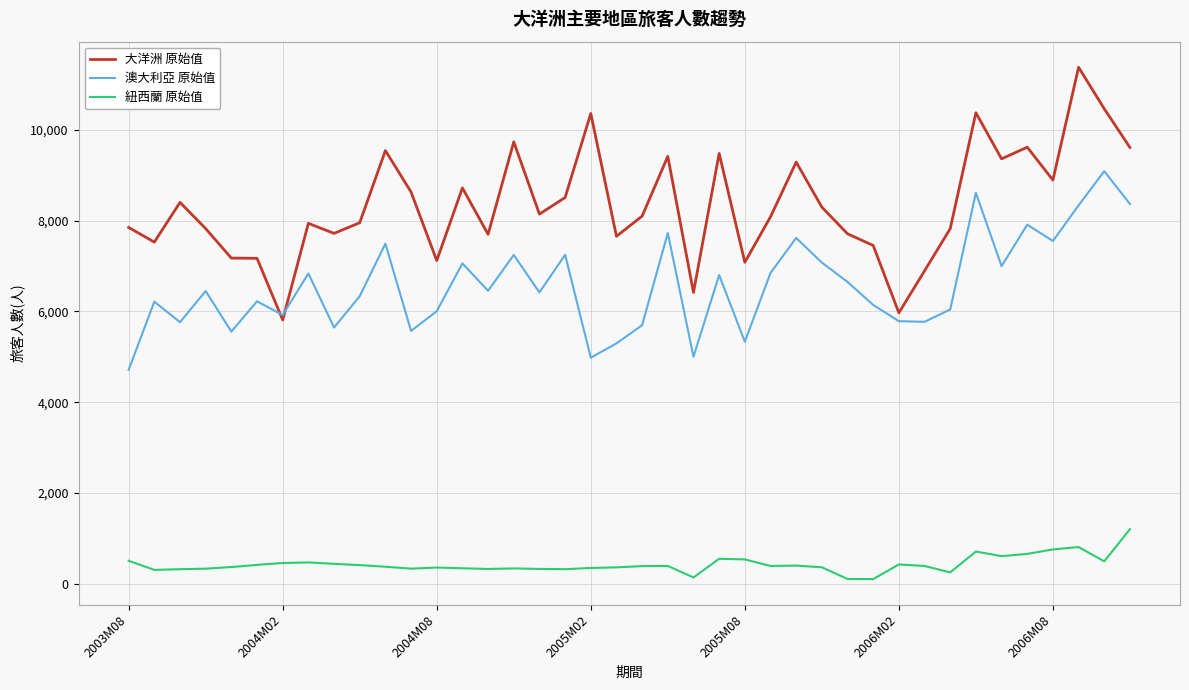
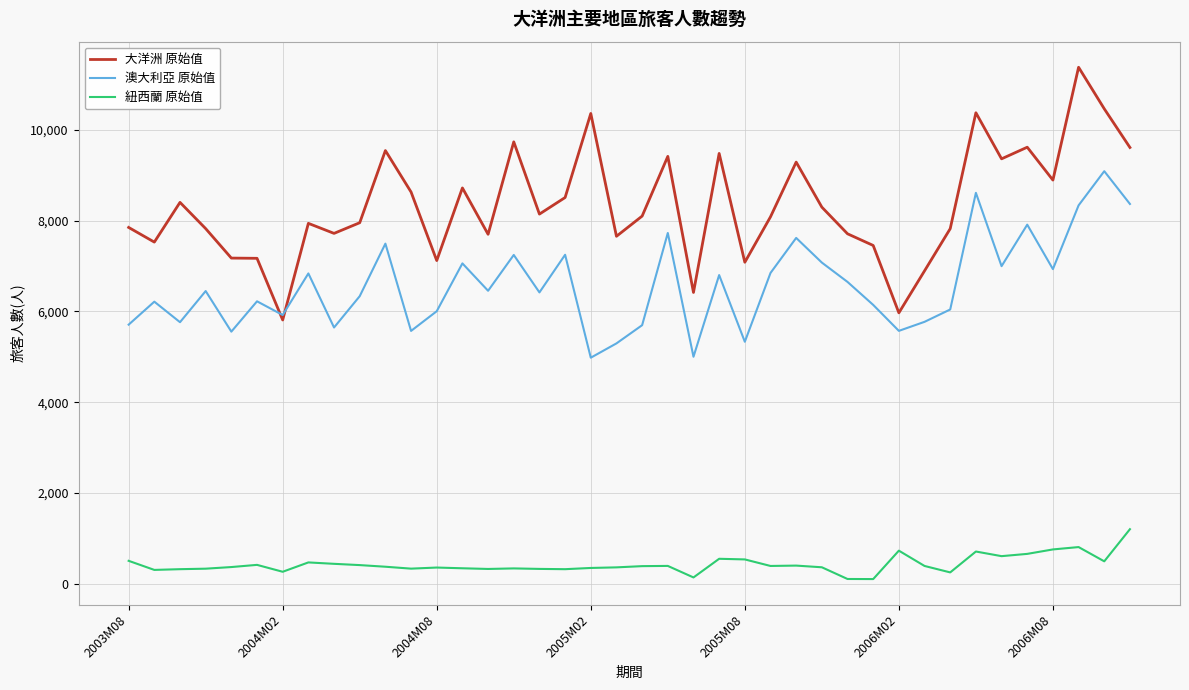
澳大利亞 原始值, 2003M08: 4,700 -> 5,700
紐西蘭 原始值, 2004M02: 500 -> 300
澳大利亞 原始值, 2006M02: 5,800 -> 5,600
紐西蘭 原始值, 2006M02: 400 -> 700
澳大利亞 原始值, 2006M08: 7,500 -> 6,900
